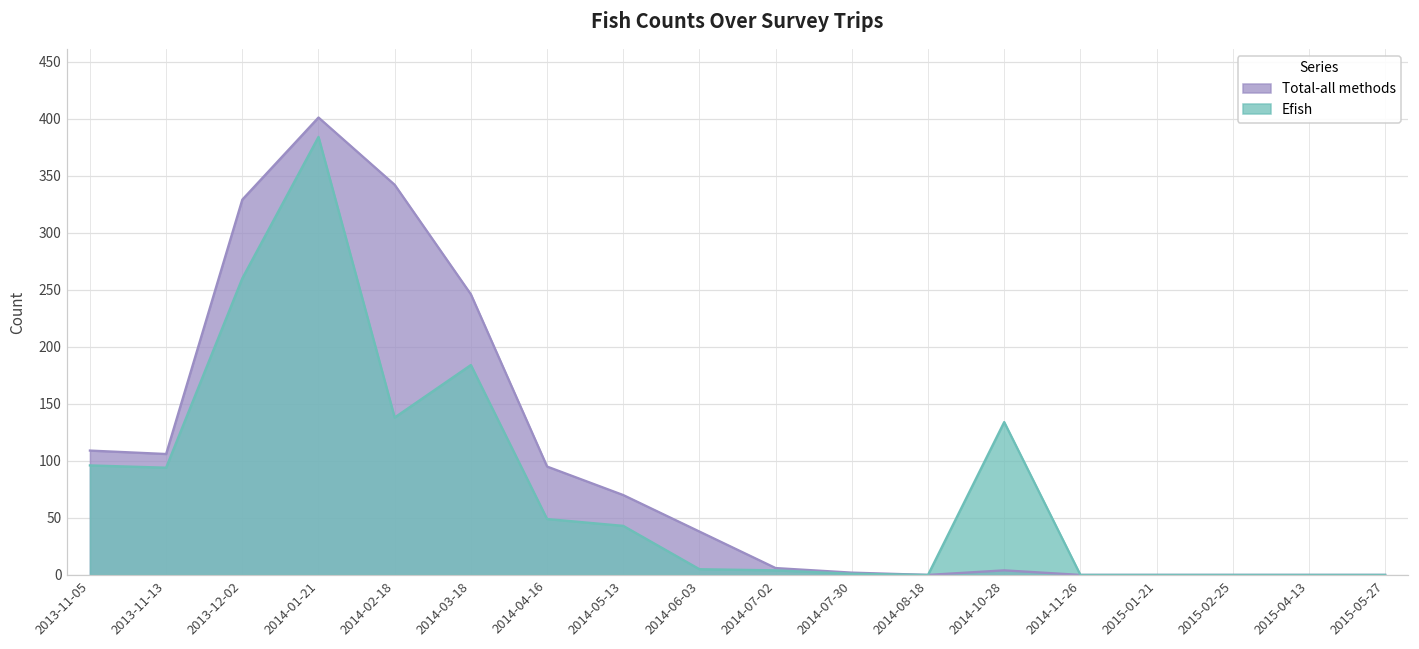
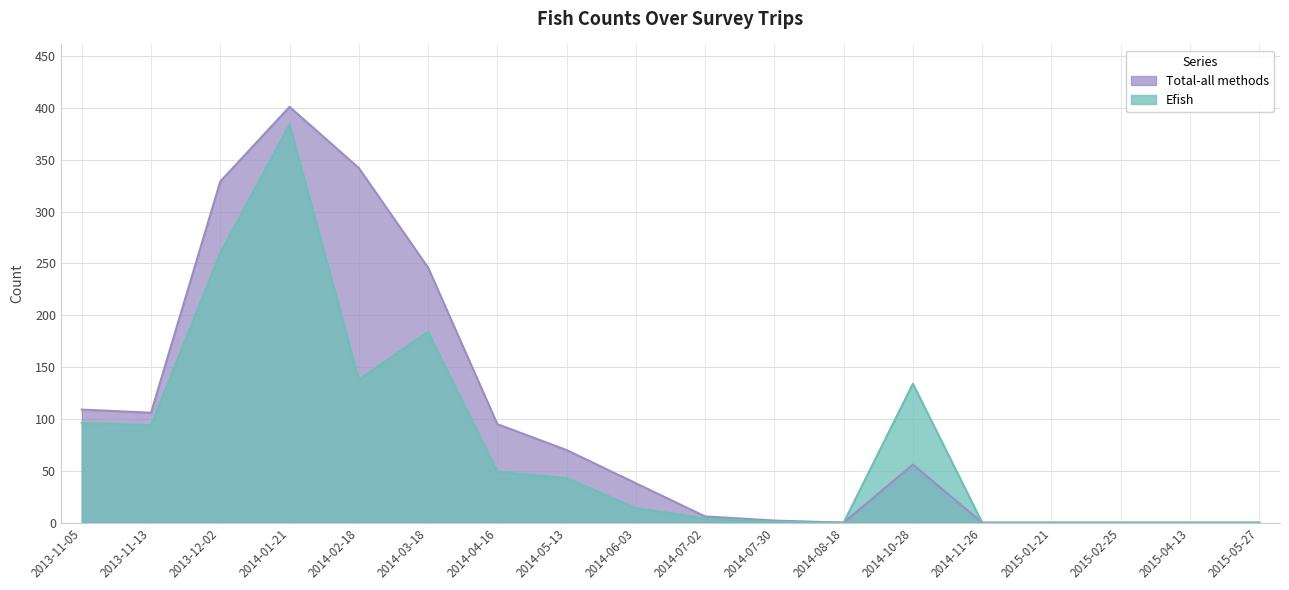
Efish, 2014-06-03: 5 -> 14
Total-all methods, 2014-10-28: 4 -> 56
